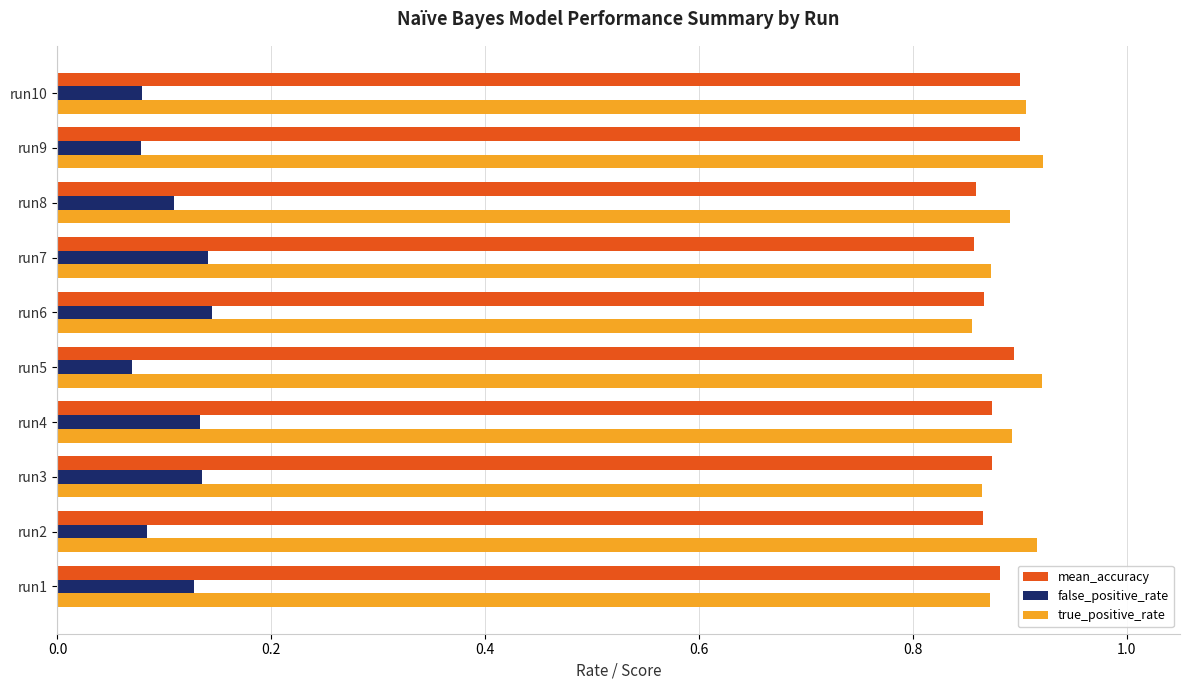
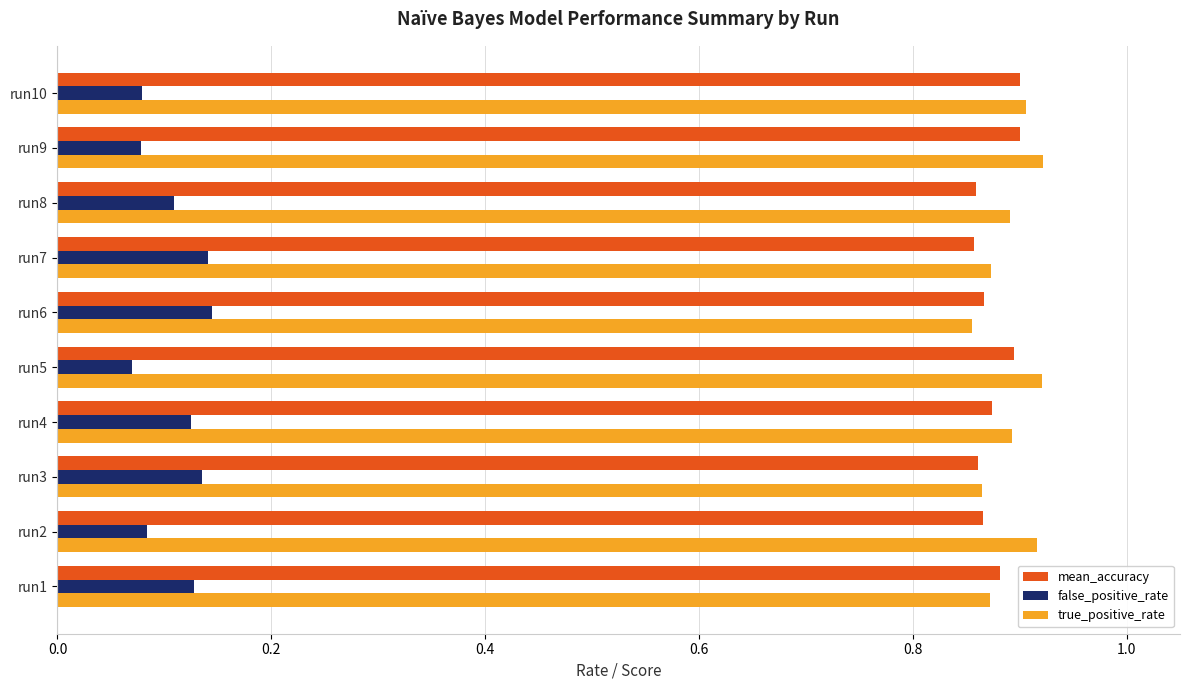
false_positive_rate, run4: 0.133 -> 0.125
mean_accuracy, run3: 0.874 -> 0.861
